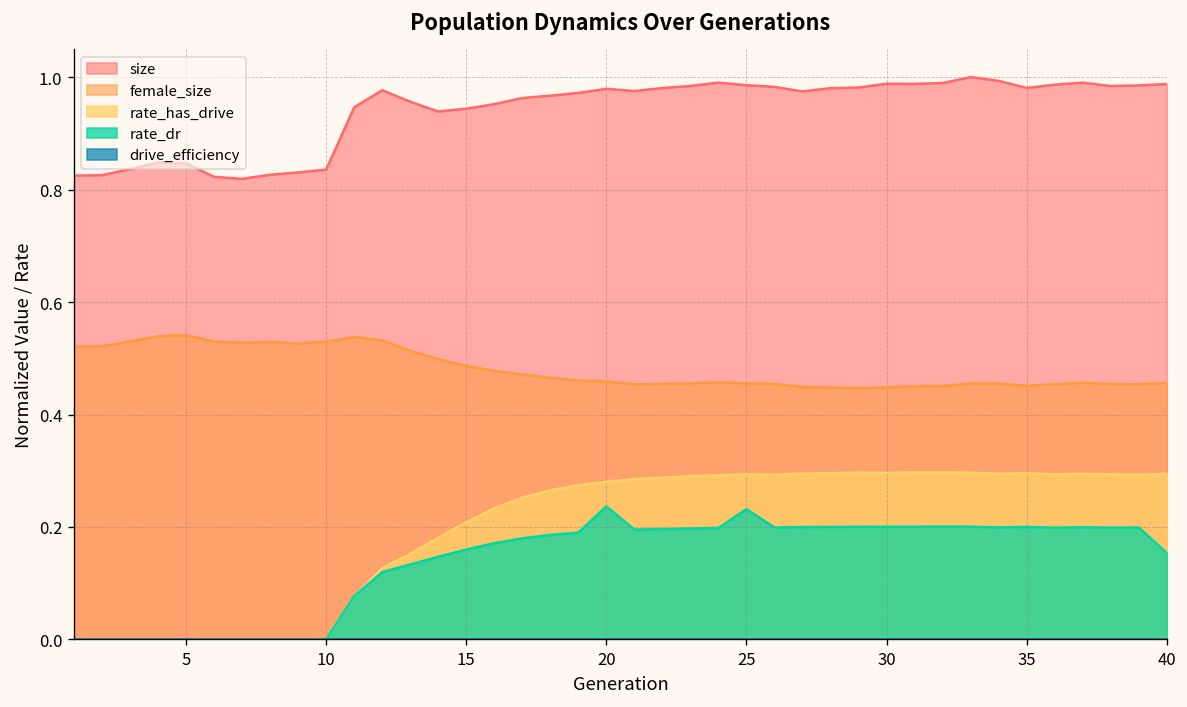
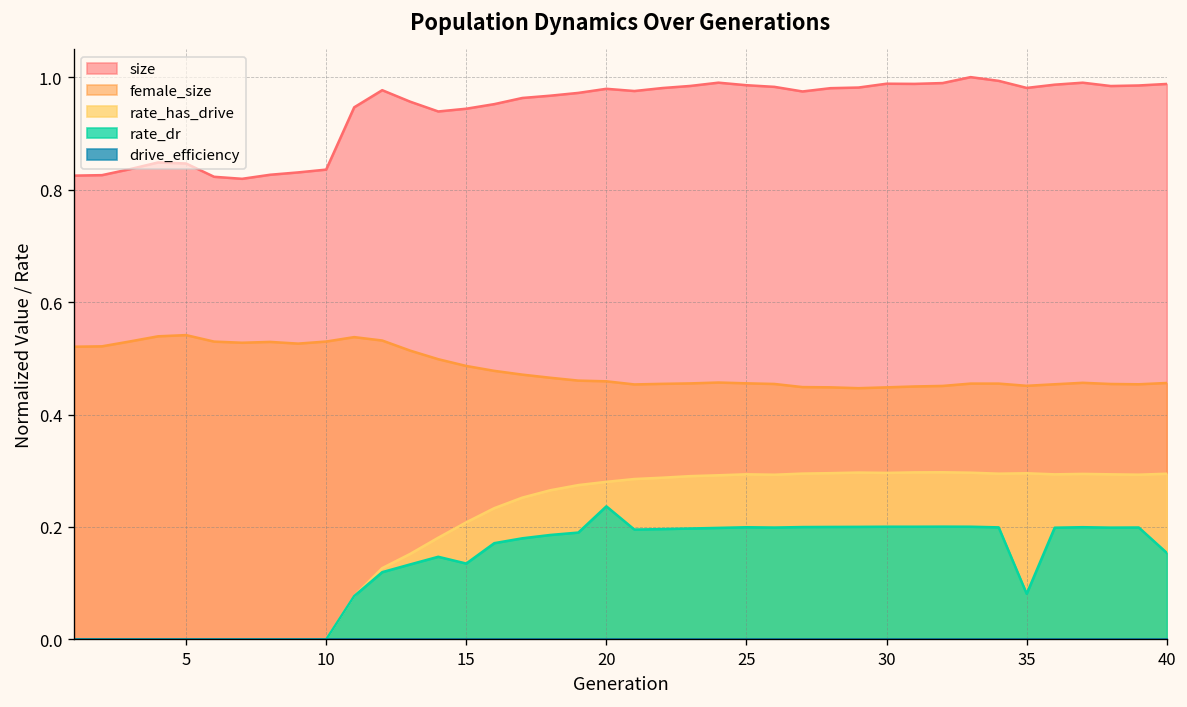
rate_dr, 15: 0.16 -> 0.14
rate_dr, 25: 0.23 -> 0.20
rate_dr, 35: 0.20 -> 0.08
